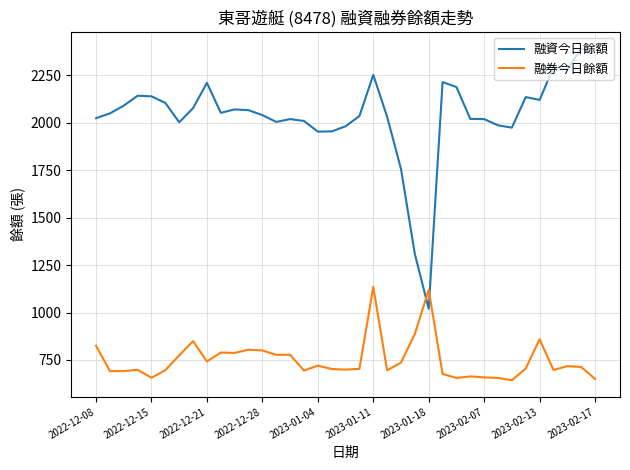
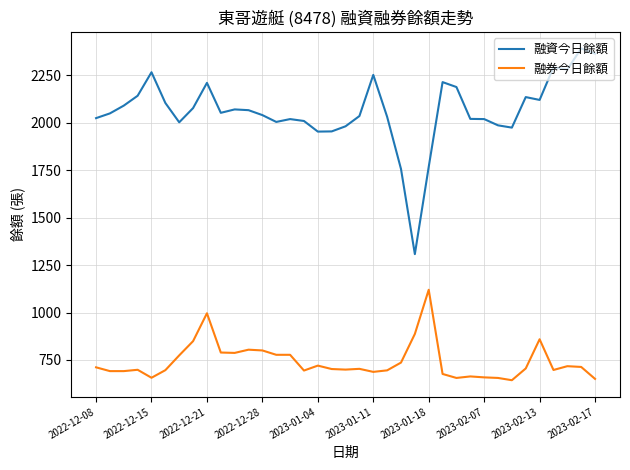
融券今日餘額, 2022-12-08: 830 -> 710
融資今日餘額, 2022-12-15: 2140 -> 2270
融券今日餘額, 2022-12-21: 740 -> 1000
融券今日餘額, 2023-01-11: 1140 -> 690
融資今日餘額, 2023-01-18: 1020 -> 1770
